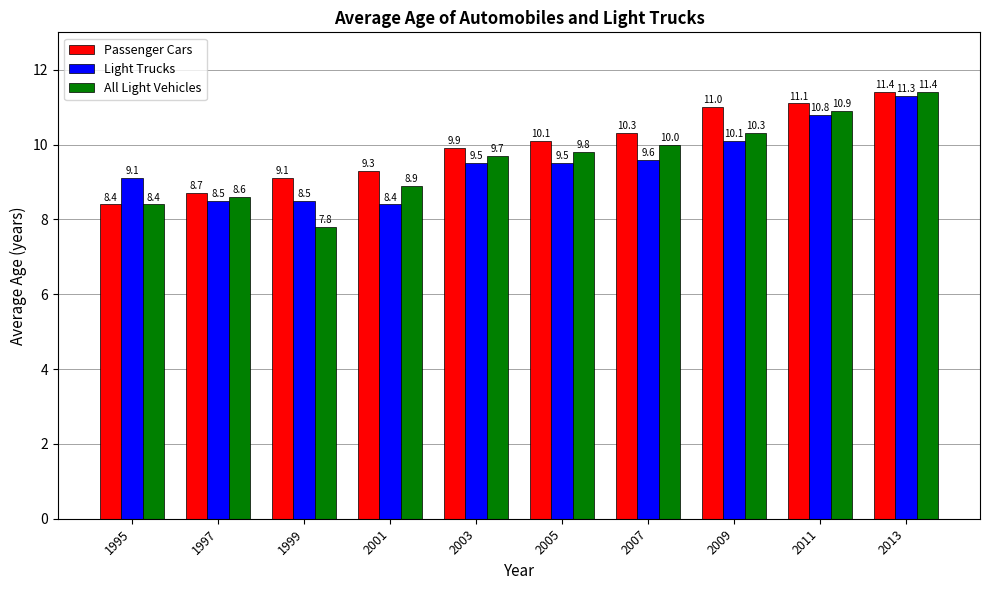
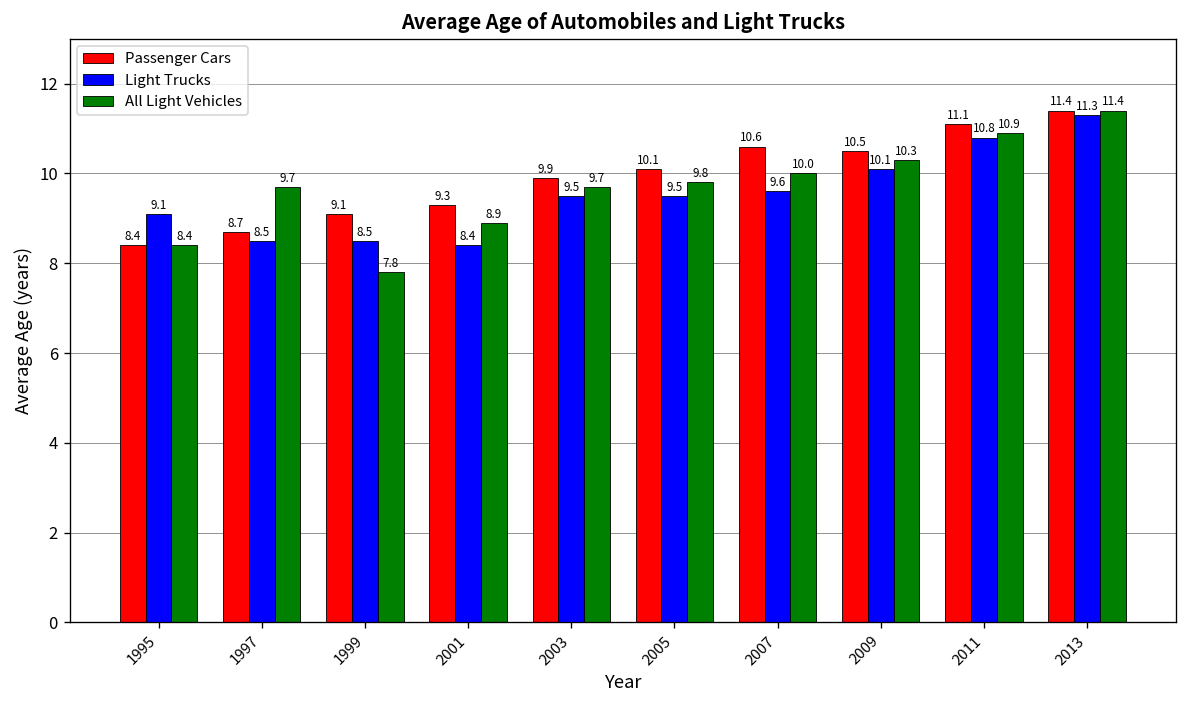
All Light Vehicles, 1997: 8.6 -> 9.7
Passenger Cars, 2007: 10.3 -> 10.6
Passenger Cars, 2009: 11.0 -> 10.5
